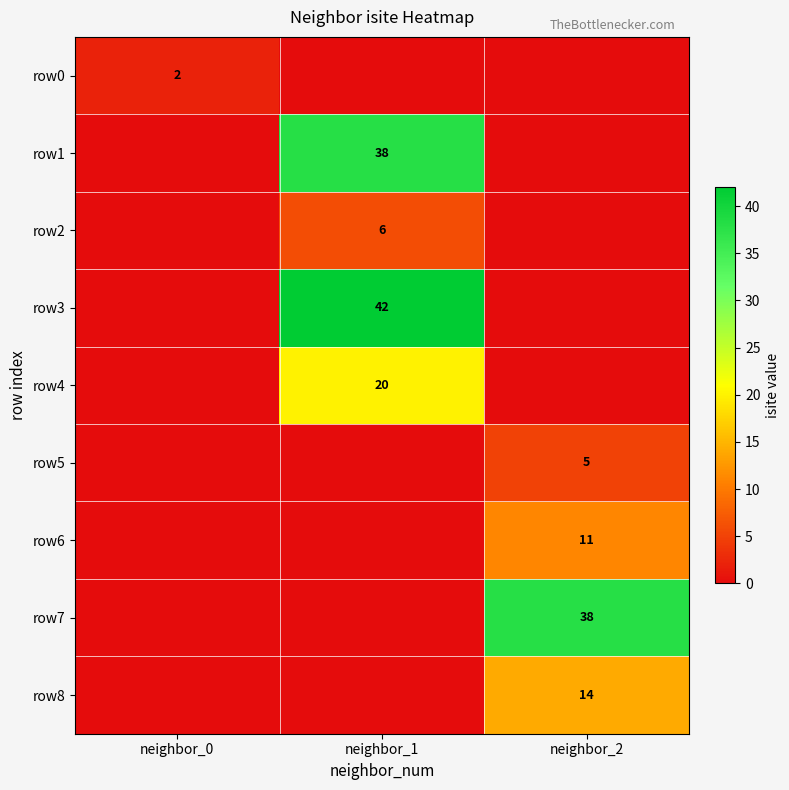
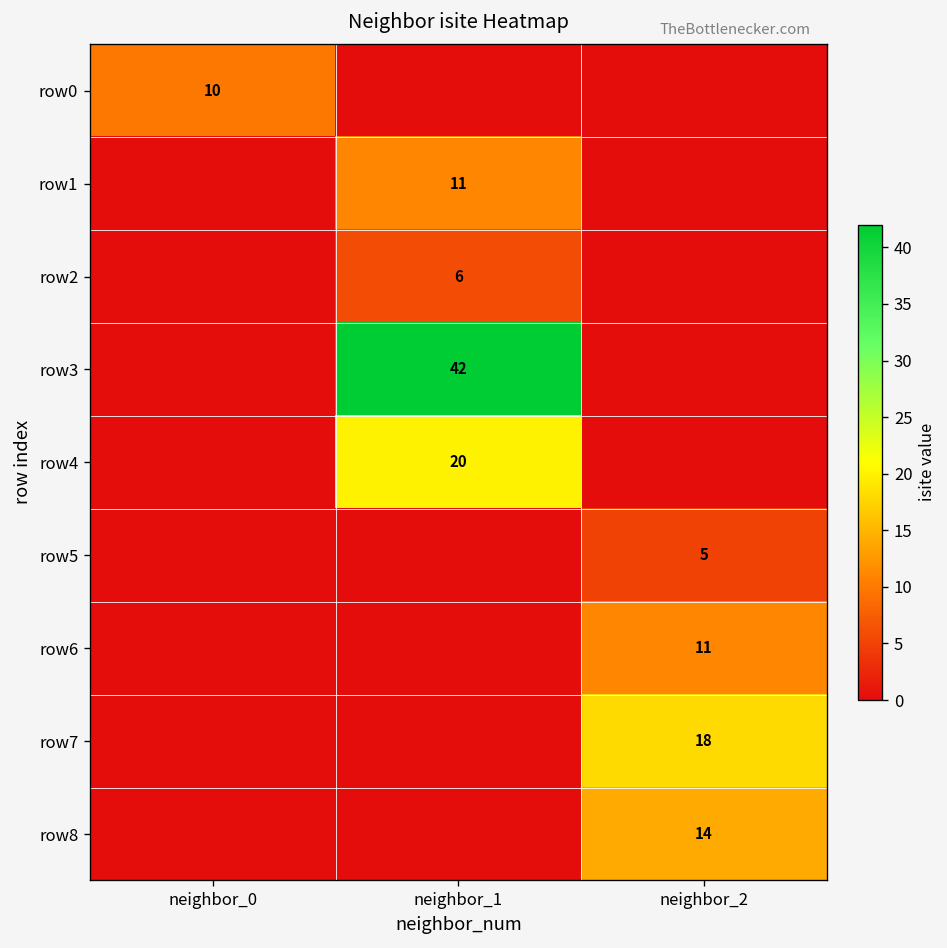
row0, neighbor_0: 2 -> 10
row1, neighbor_1: 38 -> 11
row7, neighbor_2: 38 -> 18
